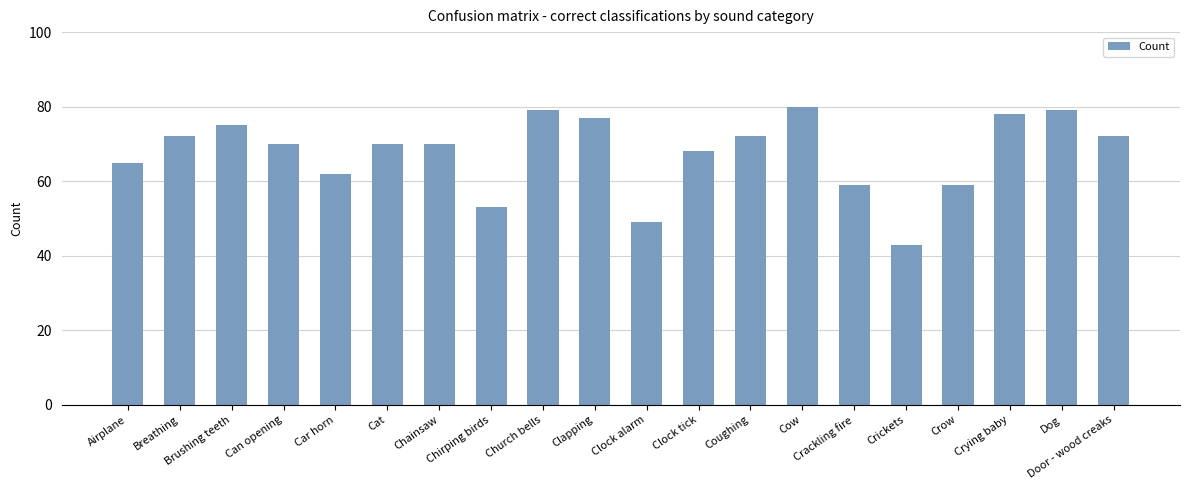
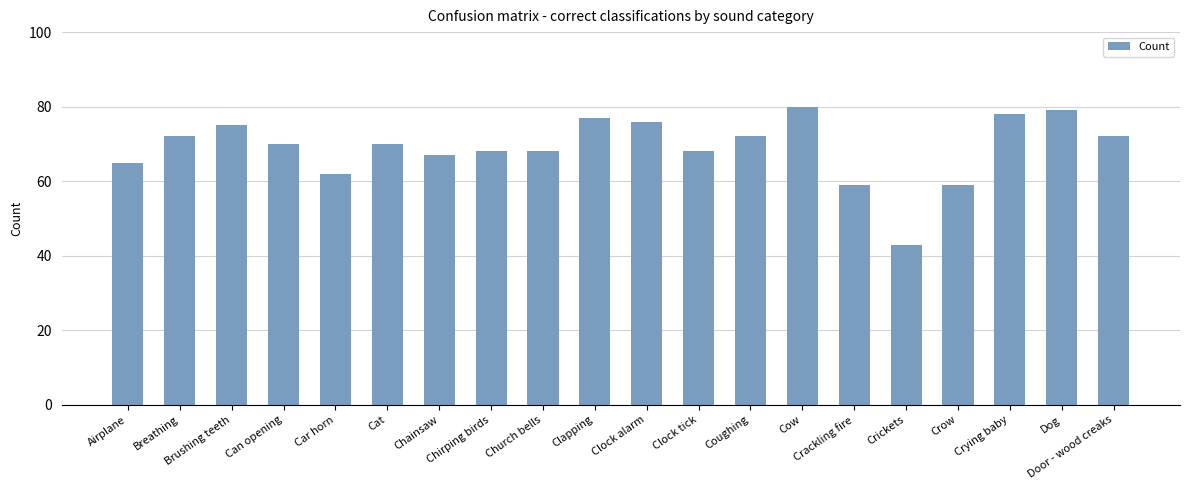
Chainsaw: 70 -> 67
Chirping birds: 53 -> 68
Church bells: 79 -> 68
Clock alarm: 49 -> 76
